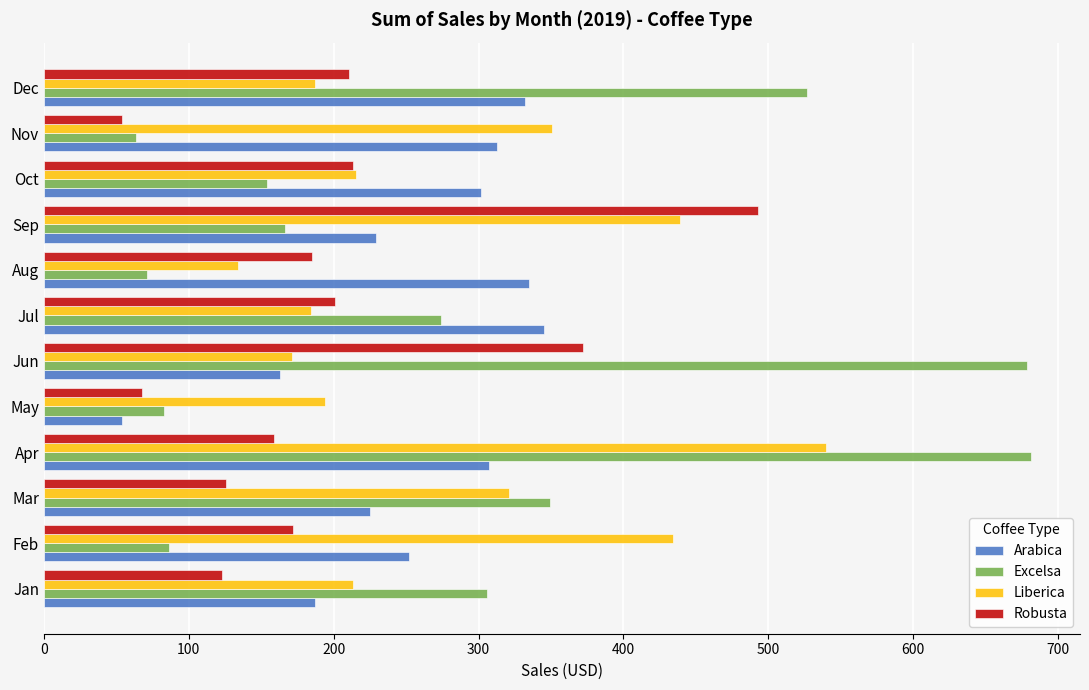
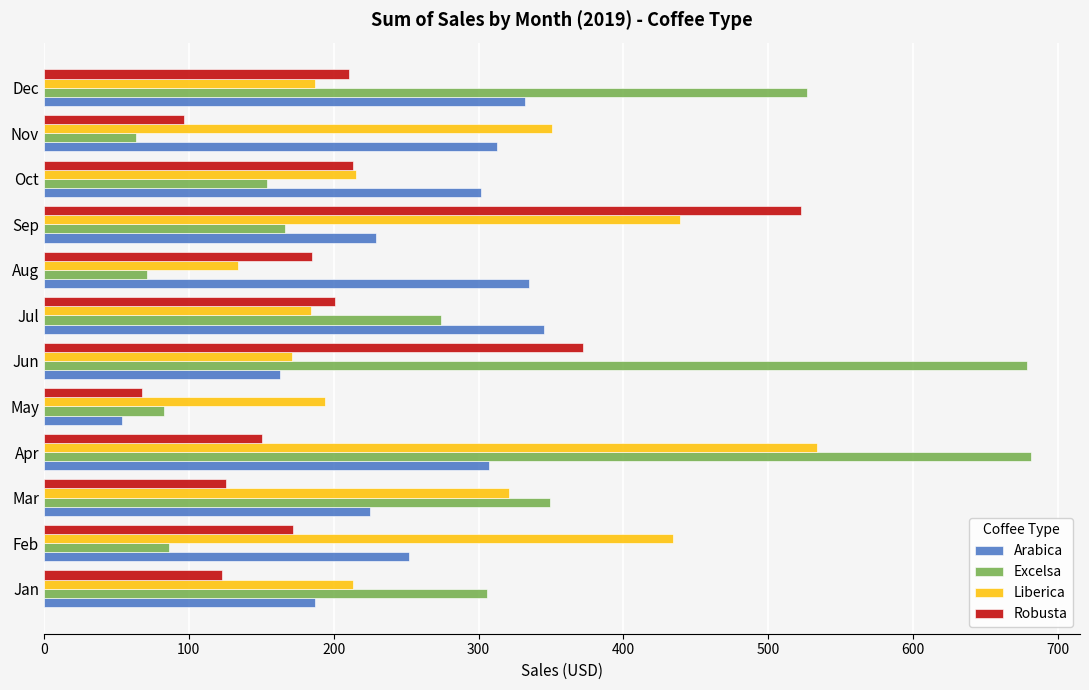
Robusta, Nov: 54 -> 96
Robusta, Sep: 493 -> 523
Robusta, Apr: 159 -> 150
Liberica, Apr: 540 -> 534
